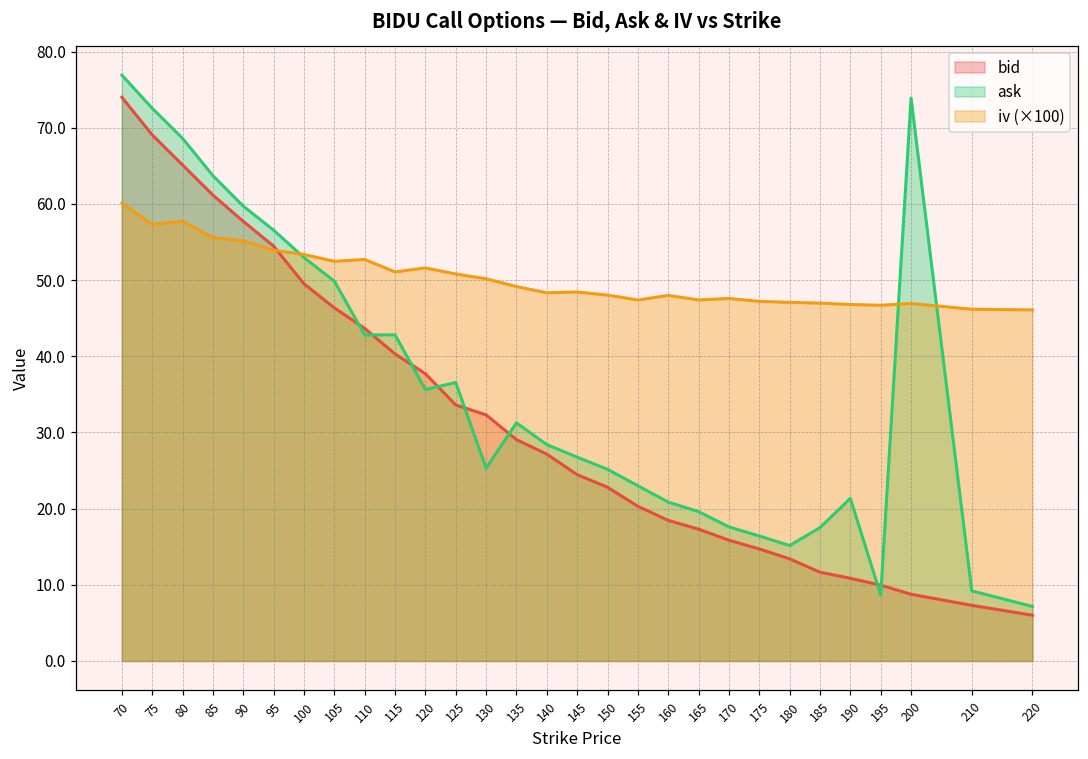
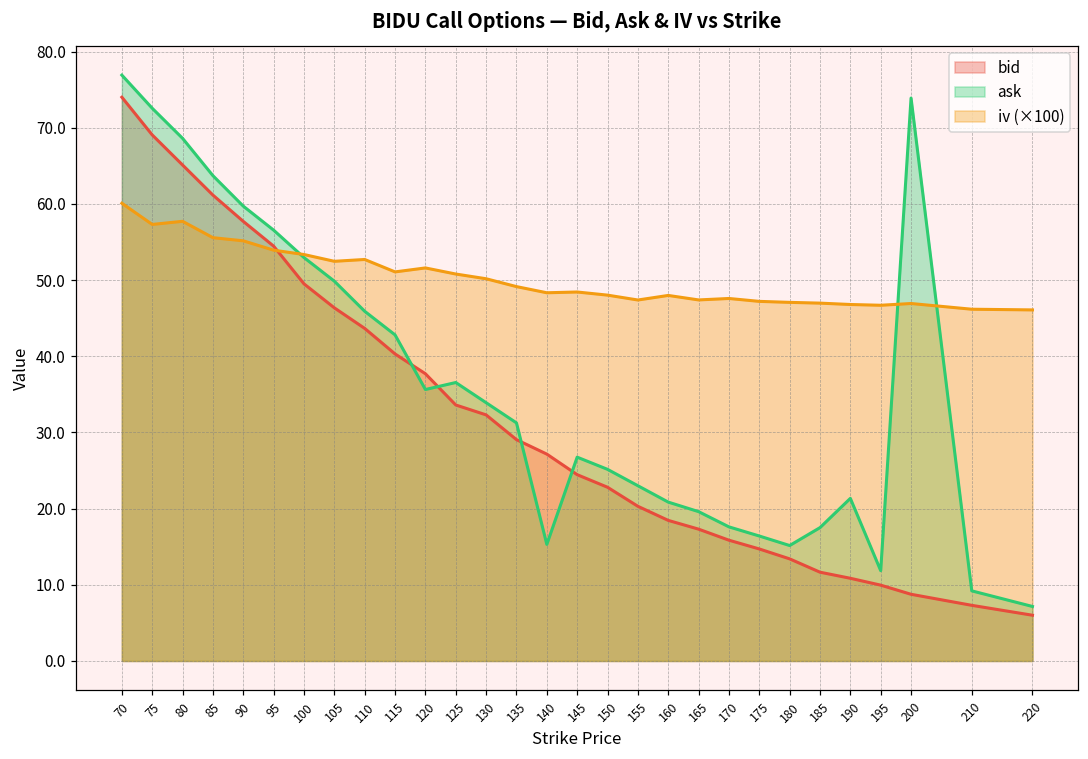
ask, 110: 43 -> 46
ask, 130: 25 -> 34
ask, 140: 28 -> 15
ask, 195: 9 -> 12
